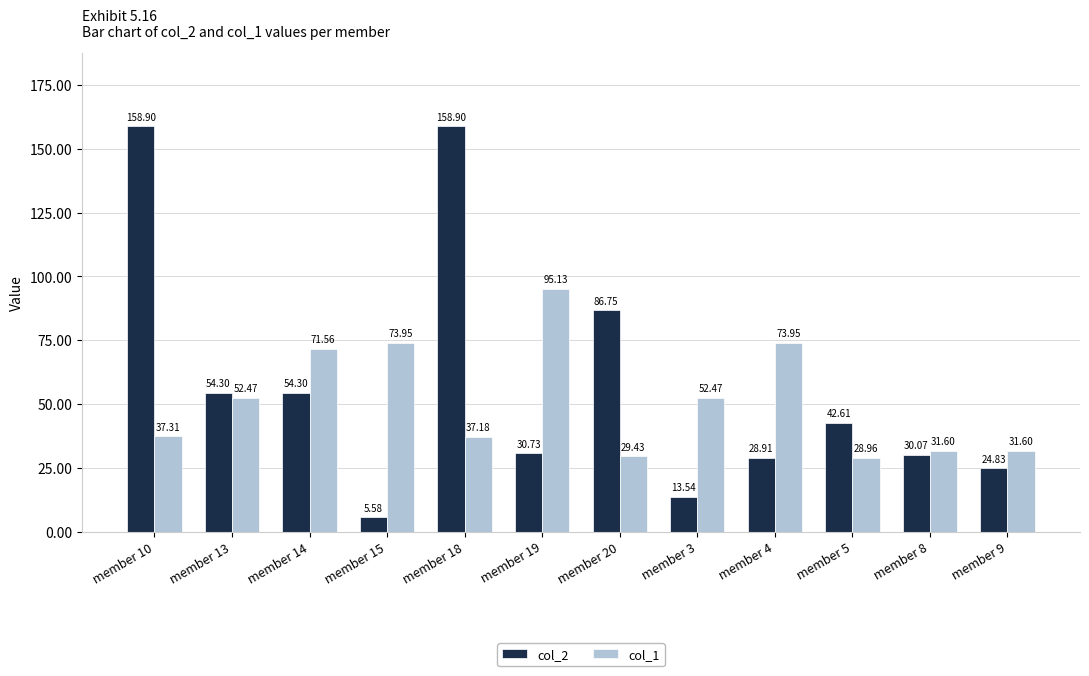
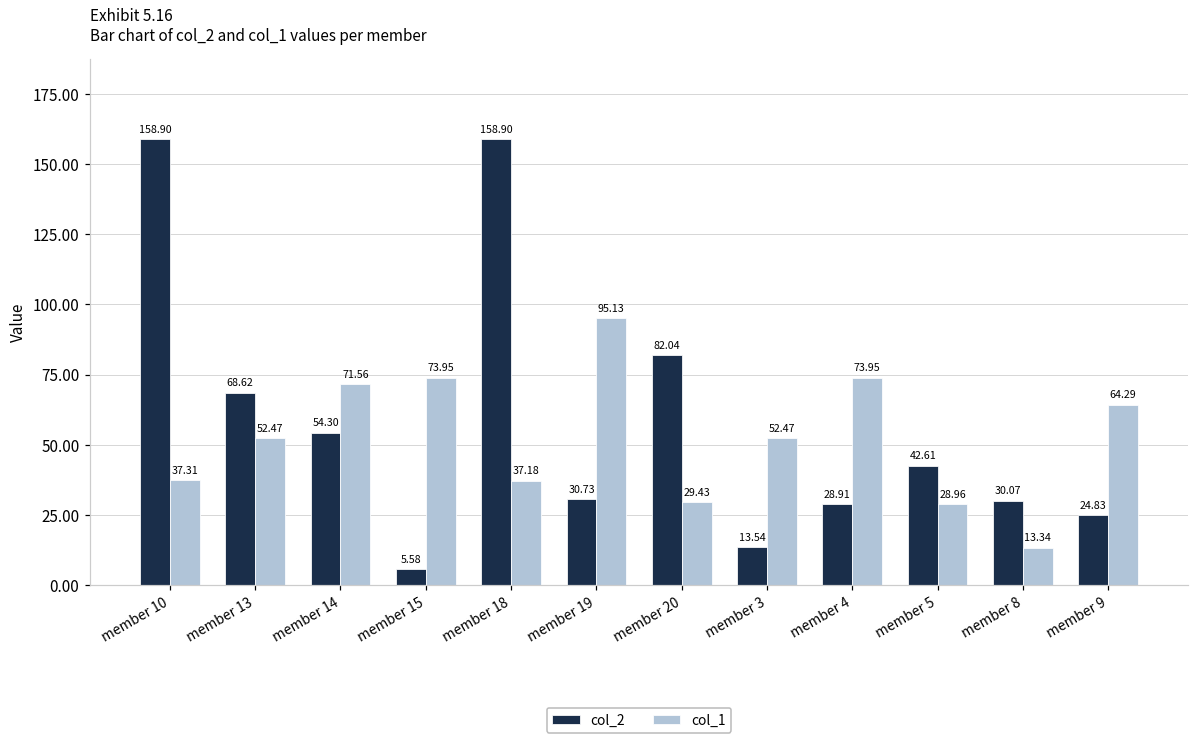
col_2, member 13: 54.30 -> 68.62
col_2, member 20: 86.75 -> 82.04
col_1, member 8: 31.60 -> 13.34
col_1, member 9: 31.60 -> 64.29
